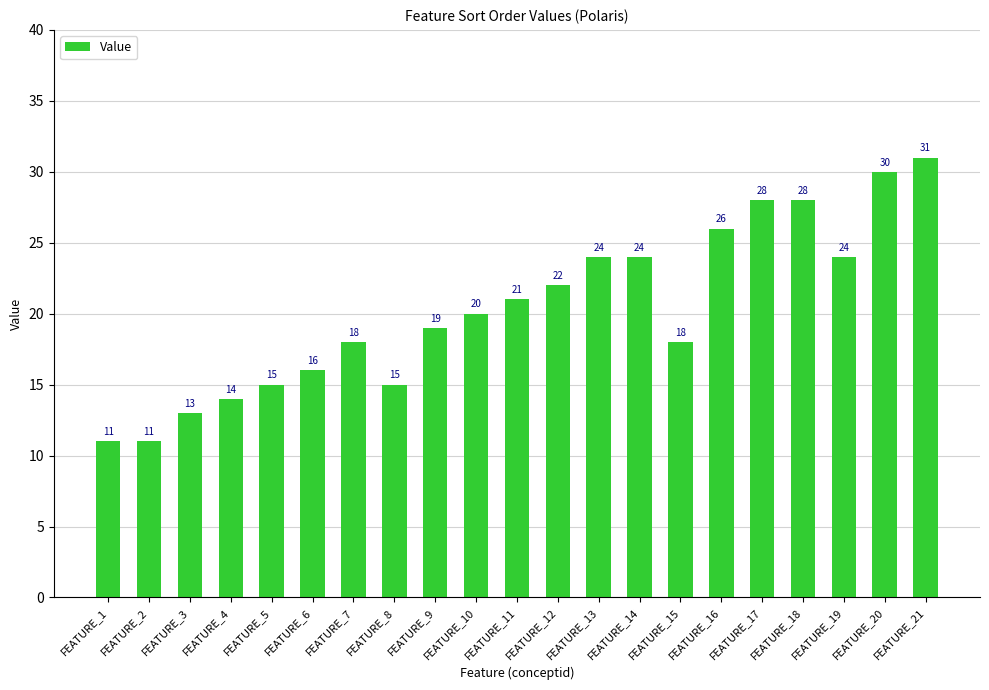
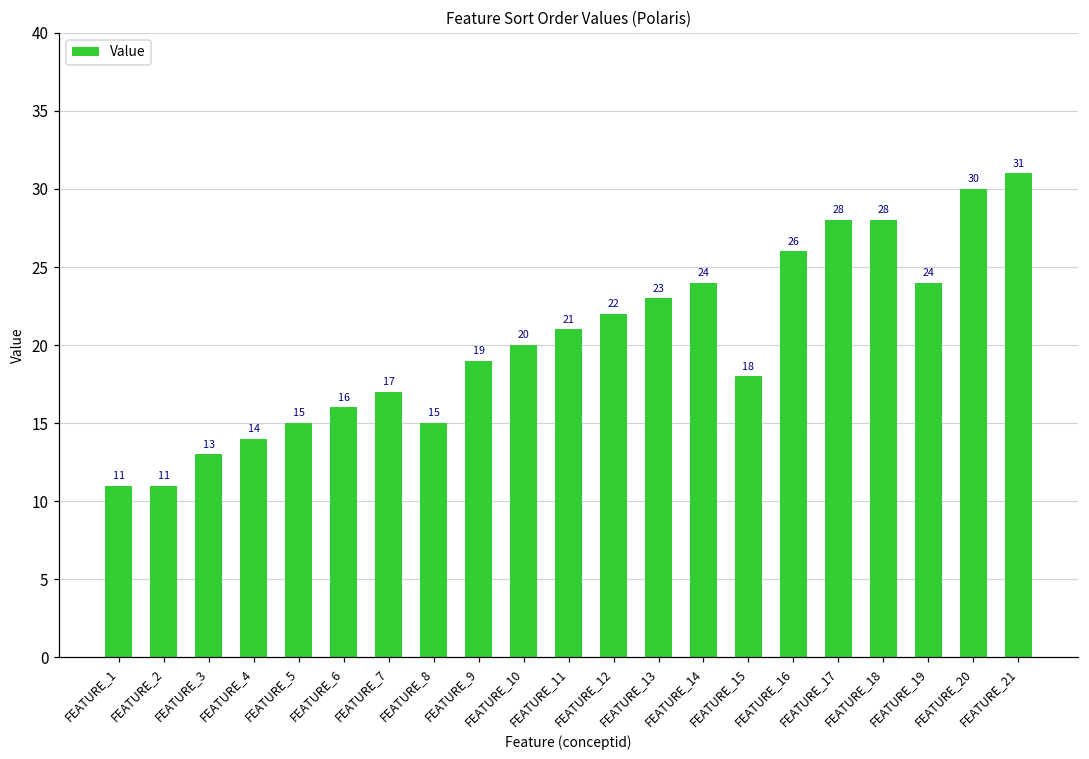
FEATURE_7: 18 -> 17
FEATURE_13: 24 -> 23
